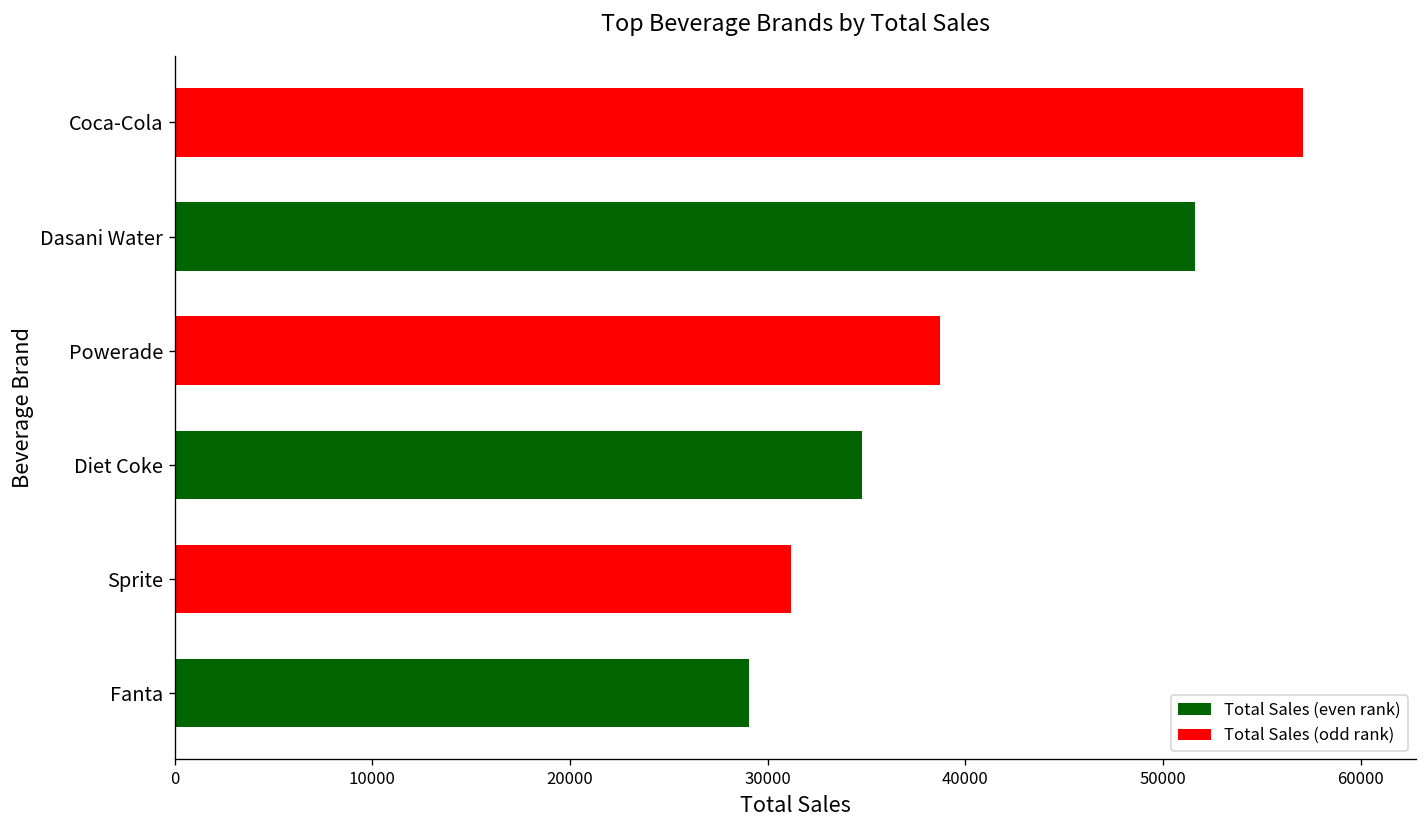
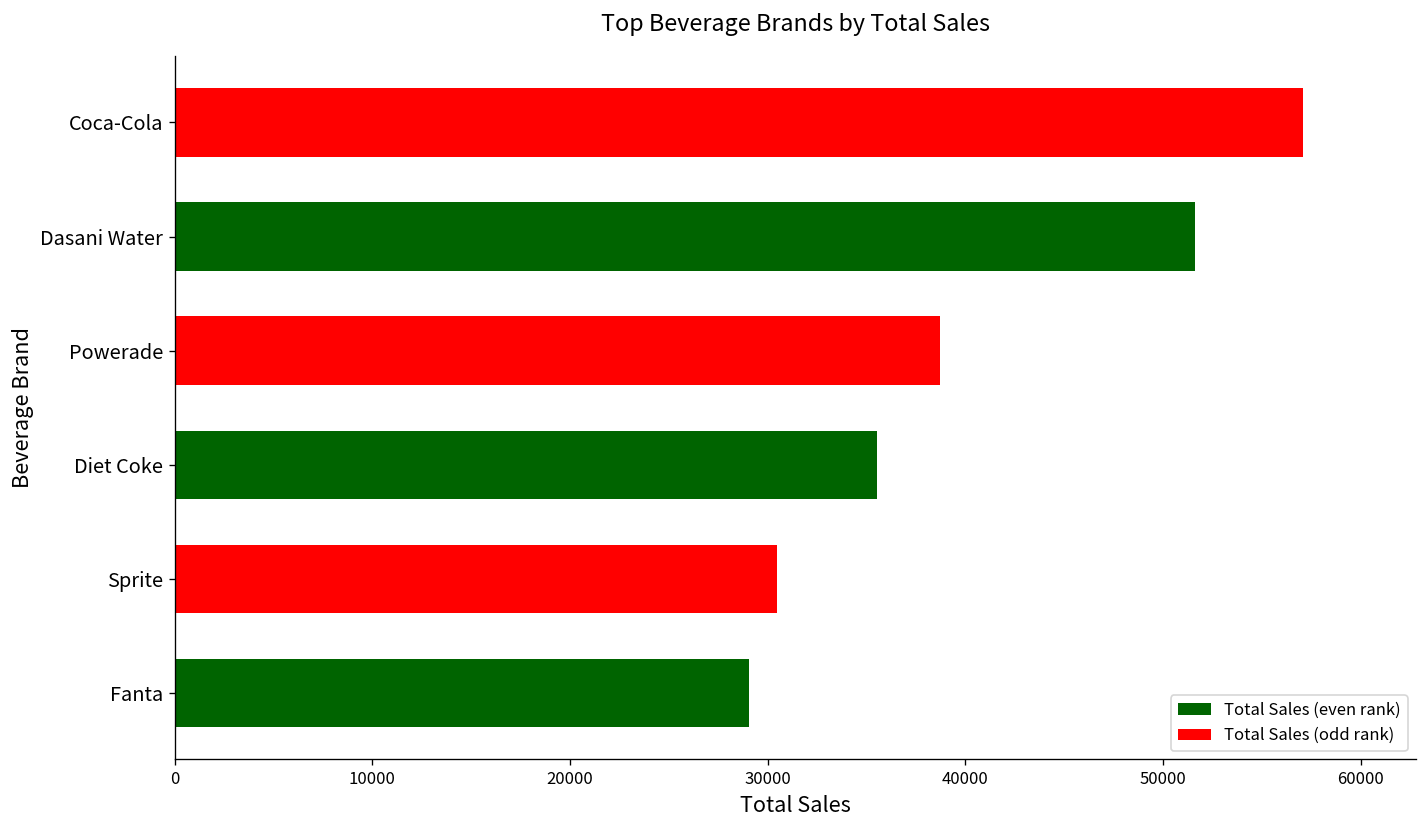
Diet Coke: 34800 -> 35500
Sprite: 31200 -> 30500
